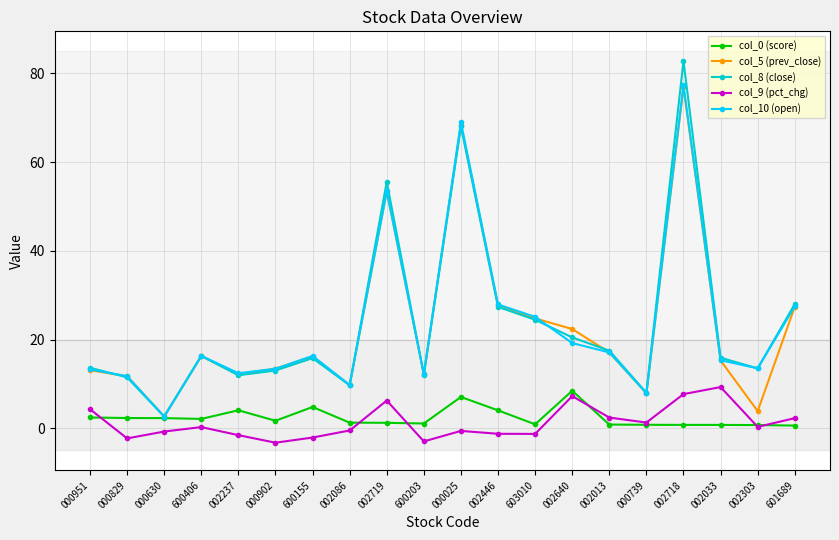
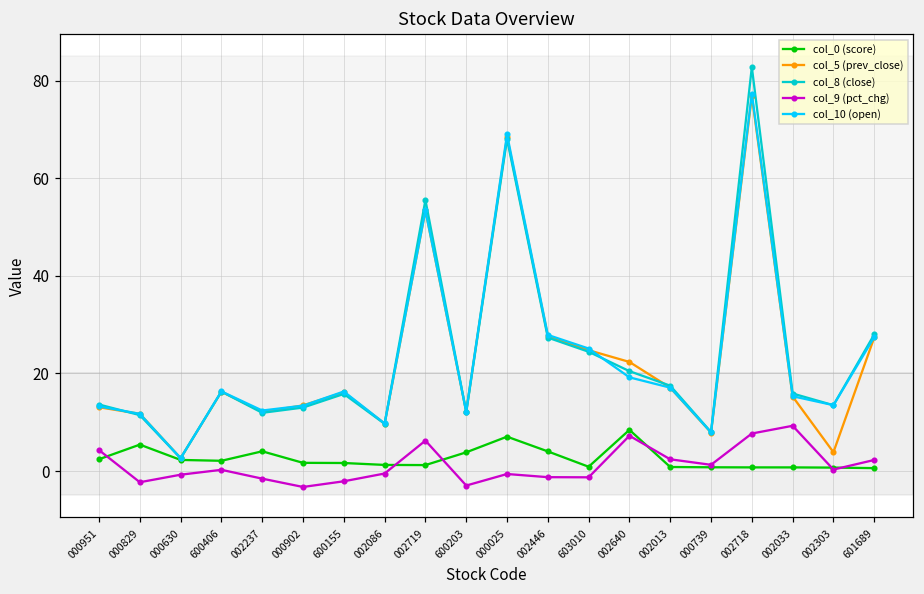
col_0 (score), 000829: 2 -> 5
col_0 (score), 600155: 5 -> 2
col_0 (score), 600203: 1 -> 4
